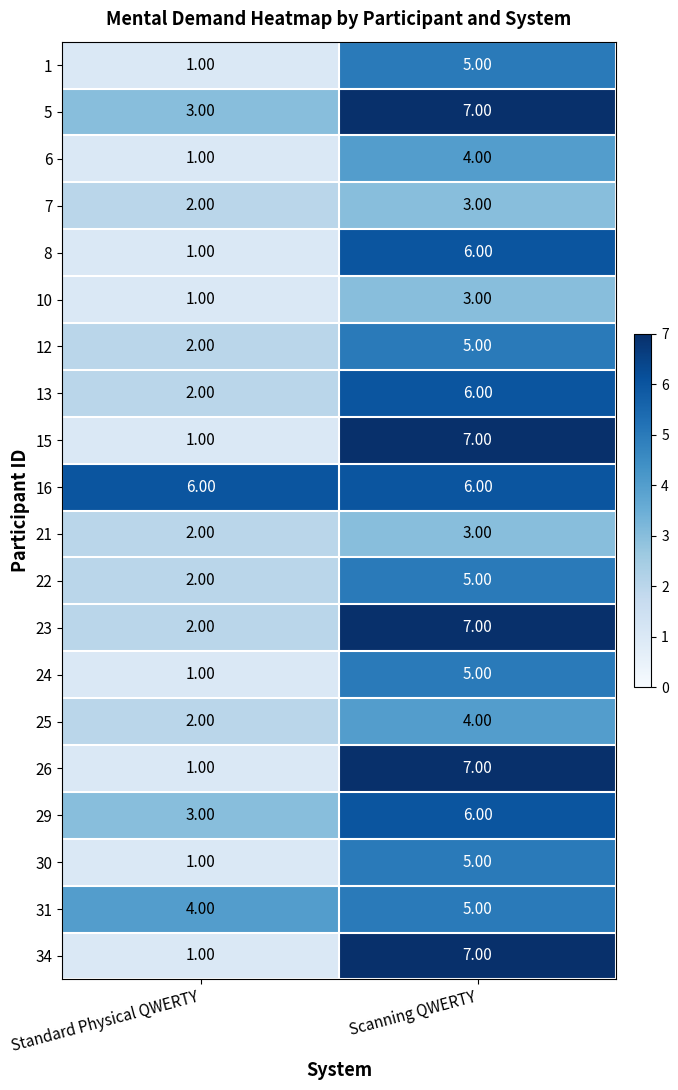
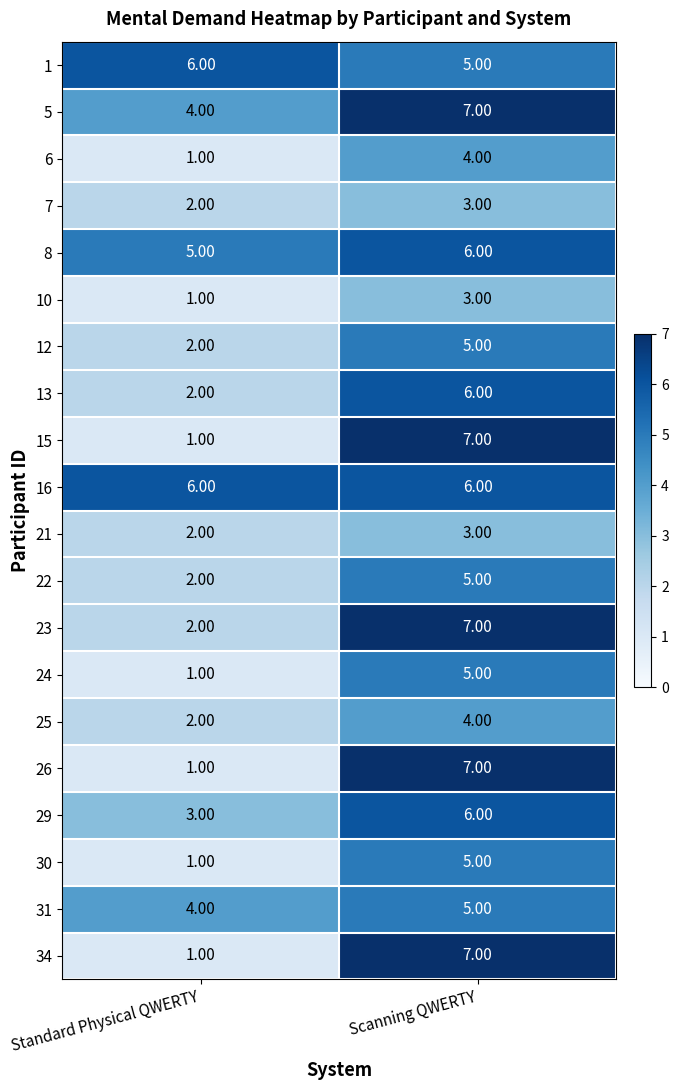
1, Standard Physical QWERTY: 1.00 -> 6.00
5, Standard Physical QWERTY: 3.00 -> 4.00
8, Standard Physical QWERTY: 1.00 -> 5.00
